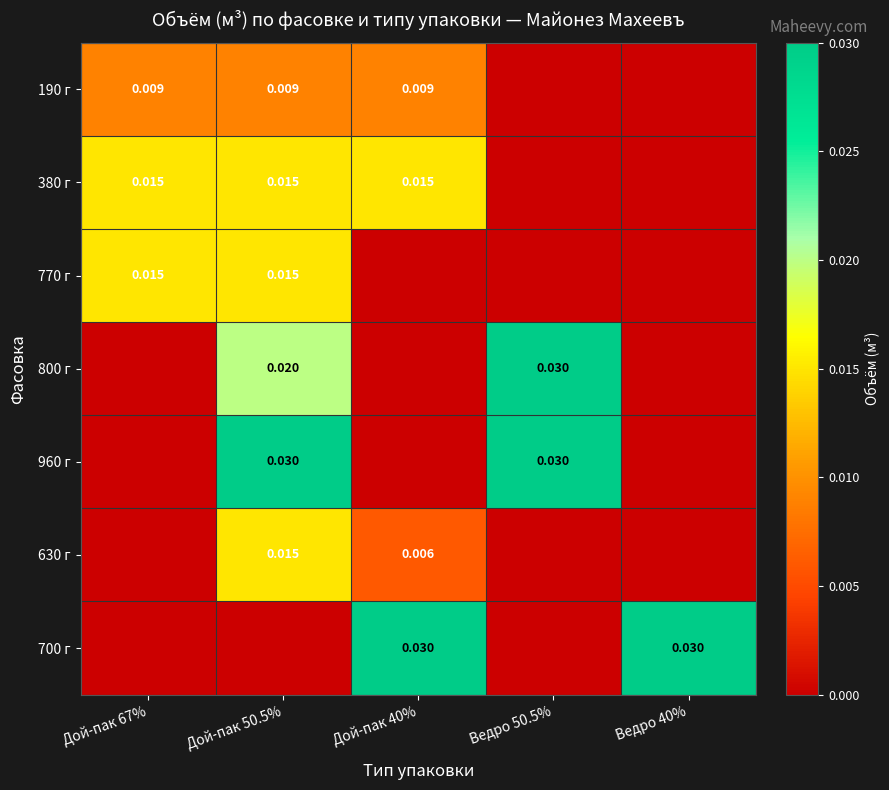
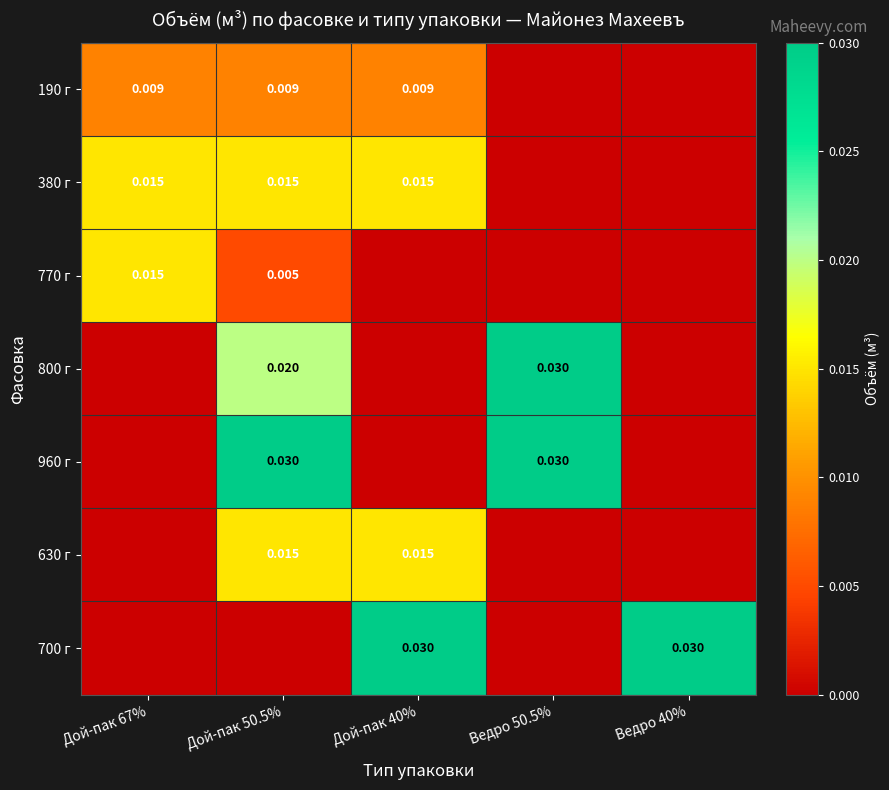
770 г, Дой-пак 50.5%: 0.015 -> 0.005
630 г, Дой-пак 40%: 0.006 -> 0.015
